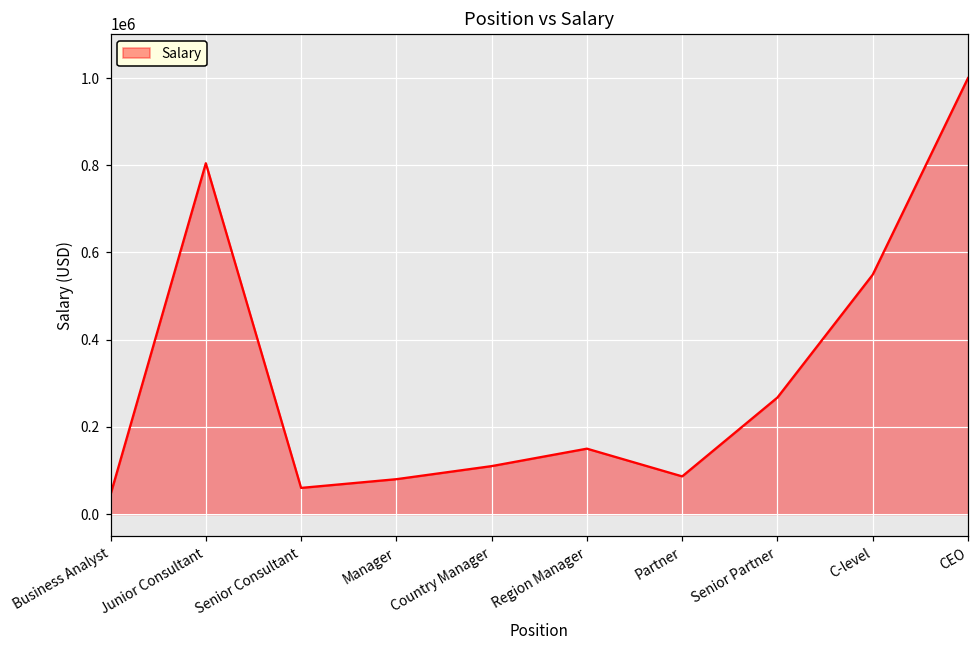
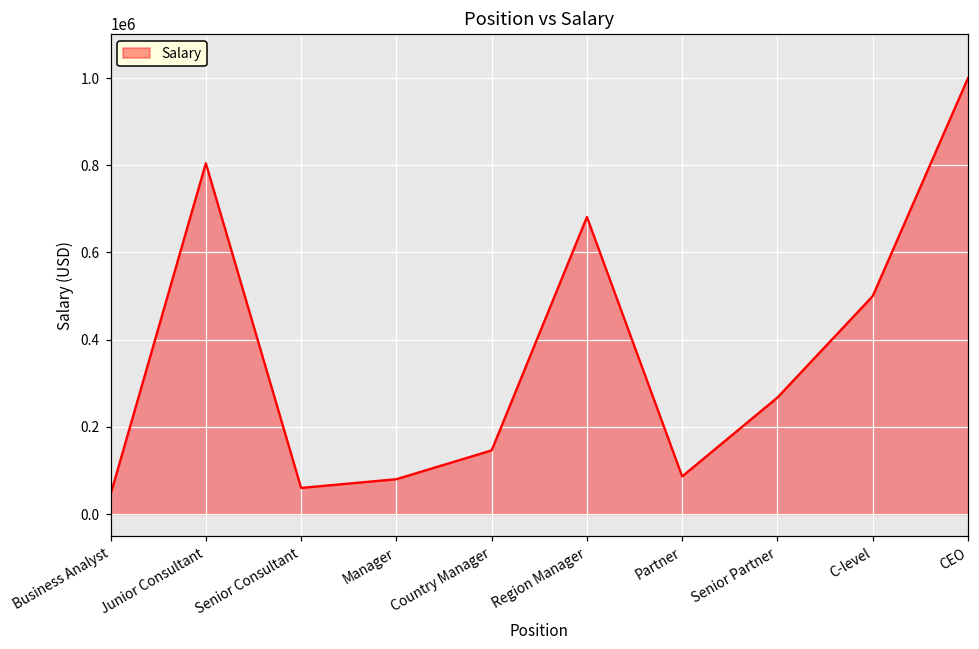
Country Manager: 110000 -> 150000
Region Manager: 150000 -> 680000
C-level: 550000 -> 500000
